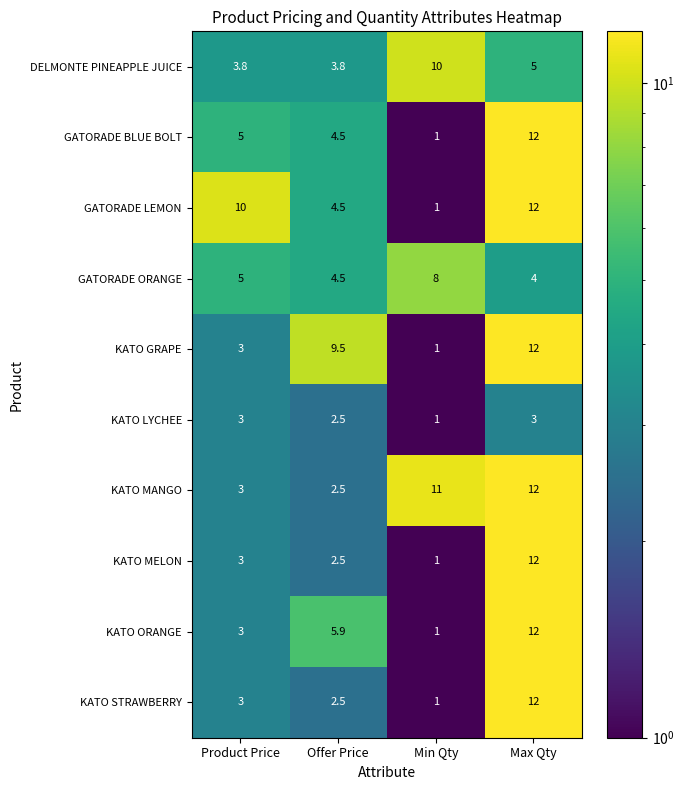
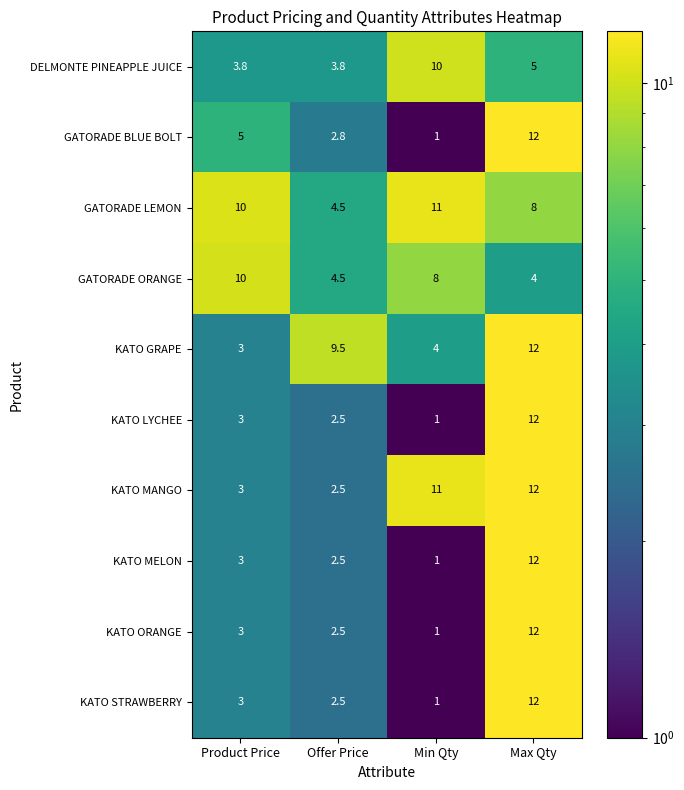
GATORADE BLUE BOLT, Offer Price: 4.5 -> 2.8
GATORADE LEMON, Min Qty: 1 -> 11
GATORADE LEMON, Max Qty: 12 -> 8
GATORADE ORANGE, Product Price: 5 -> 10
KATO GRAPE, Min Qty: 1 -> 4
KATO LYCHEE, Max Qty: 3 -> 12
KATO ORANGE, Offer Price: 5.9 -> 2.5
